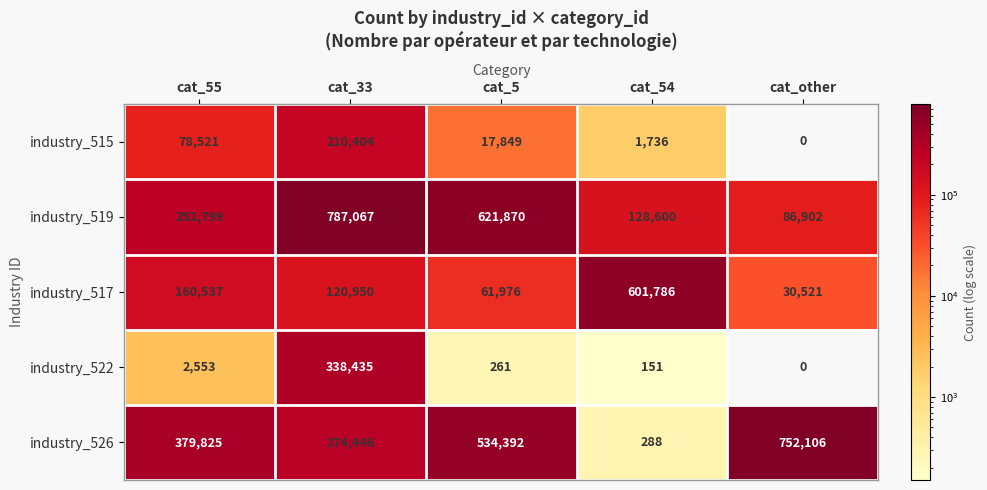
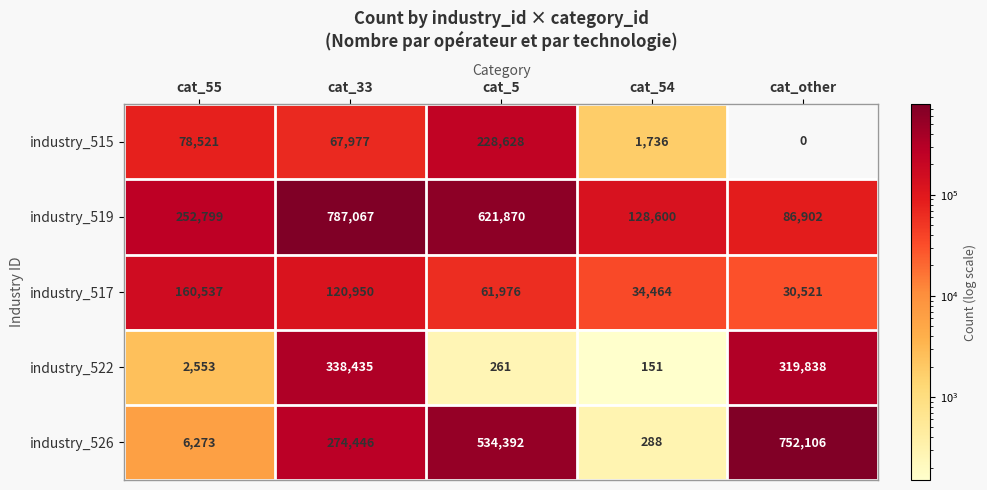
industry_515, cat_33: 210,404 -> 67,977
industry_515, cat_5: 17,849 -> 228,628
industry_517, cat_54: 601,786 -> 34,464
industry_522, cat_other: 0 -> 319,838
industry_526, cat_55: 379,825 -> 6,273
